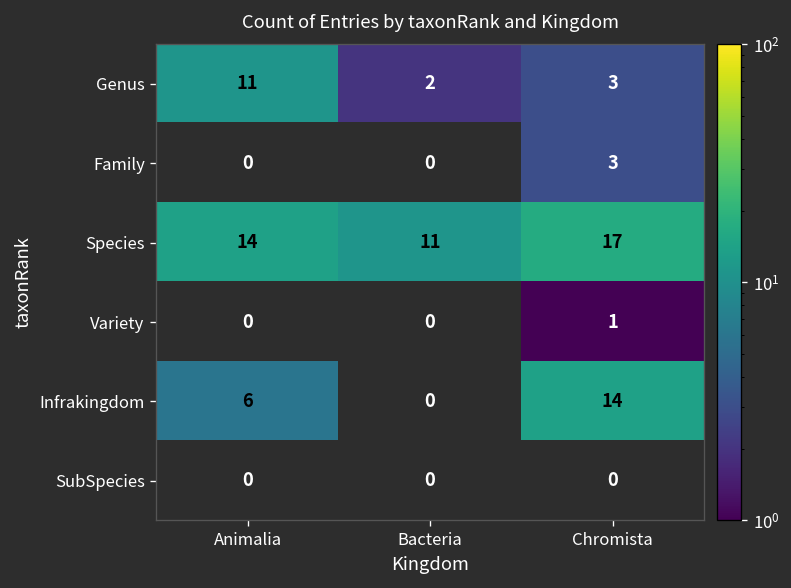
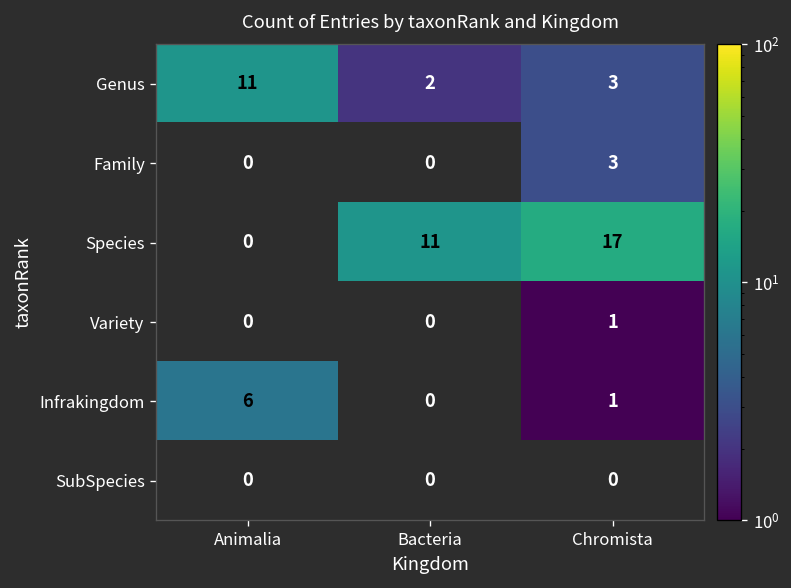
Species, Animalia: 14 -> 0
Infrakingdom, Chromista: 14 -> 1
